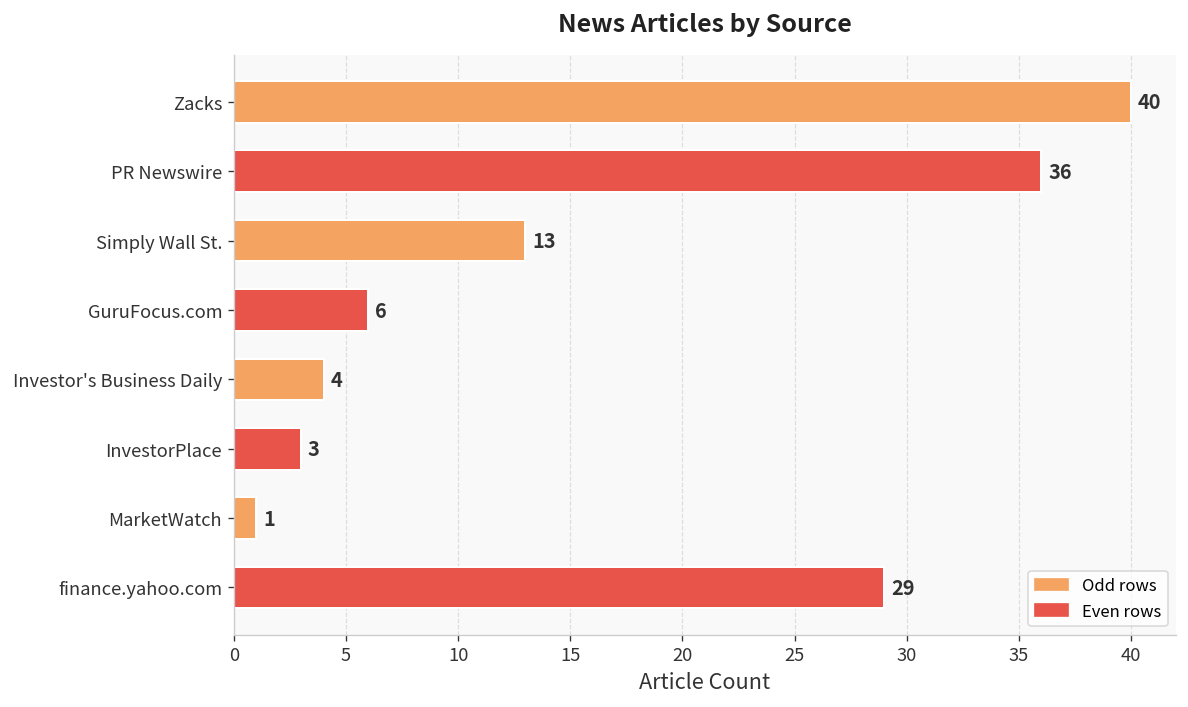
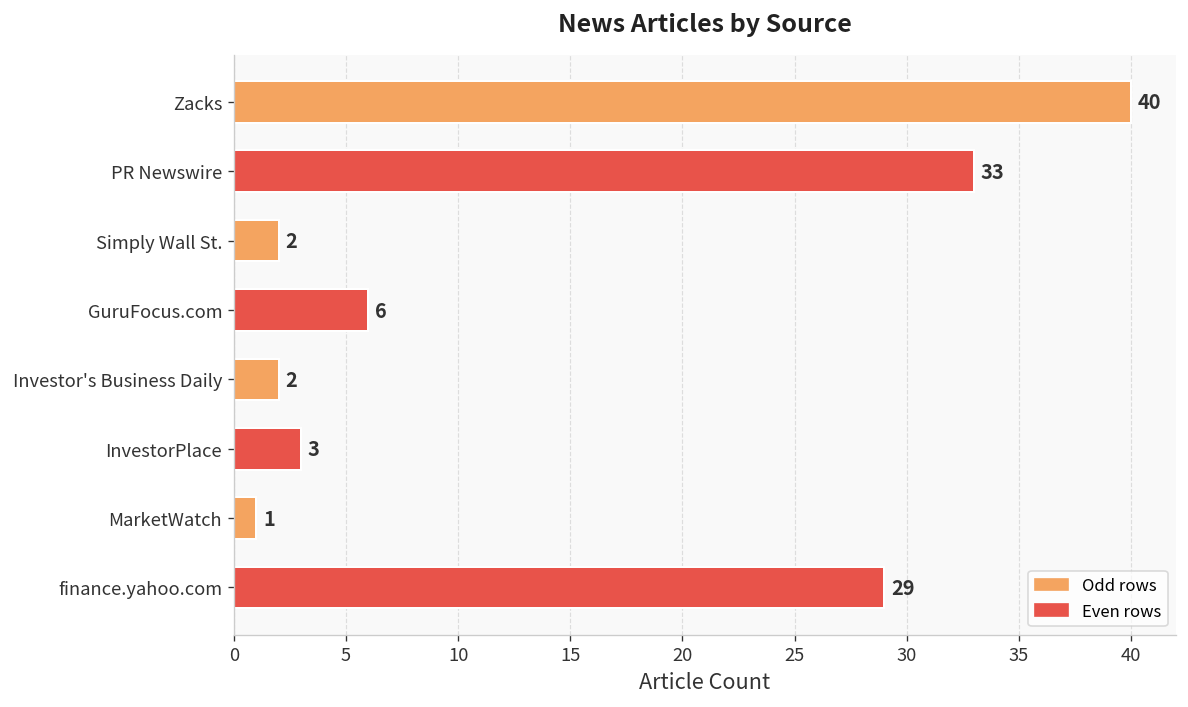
PR Newswire: 36 -> 33
Simply Wall St.: 13 -> 2
Investor's Business Daily: 4 -> 2
